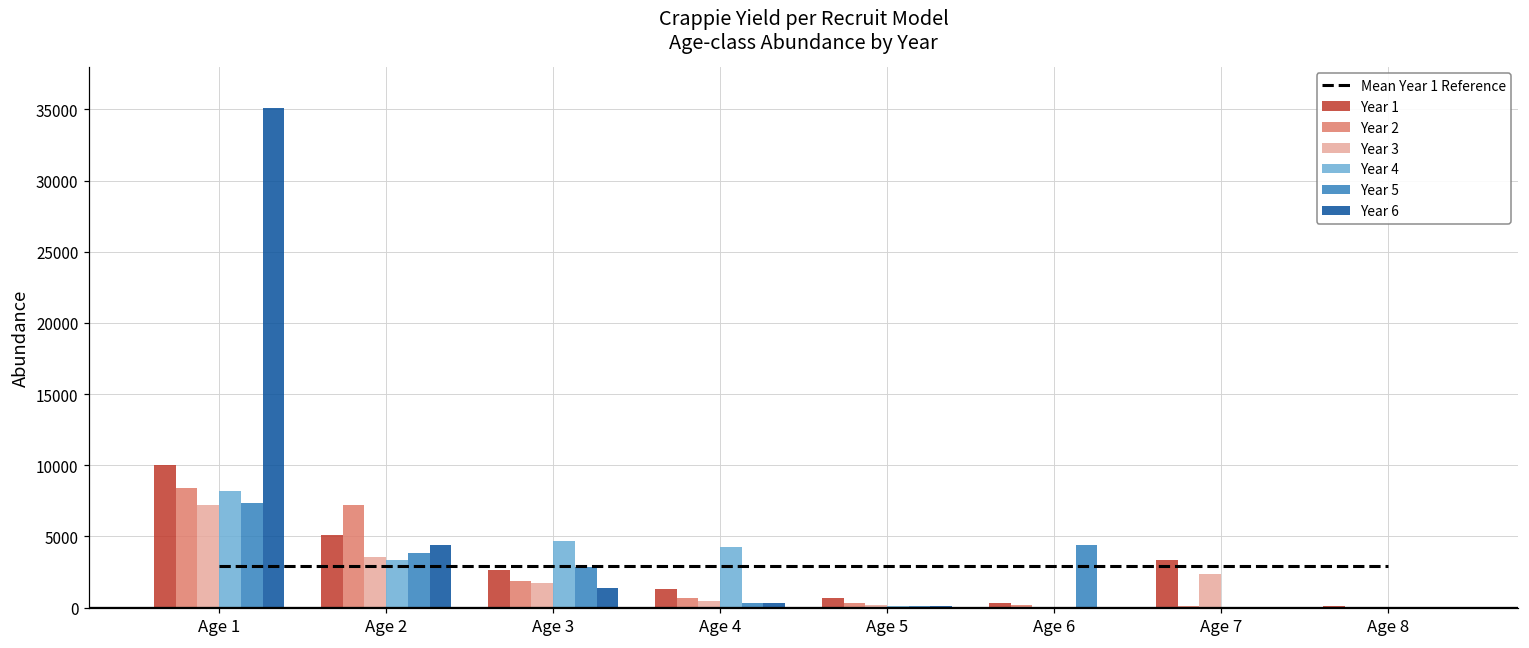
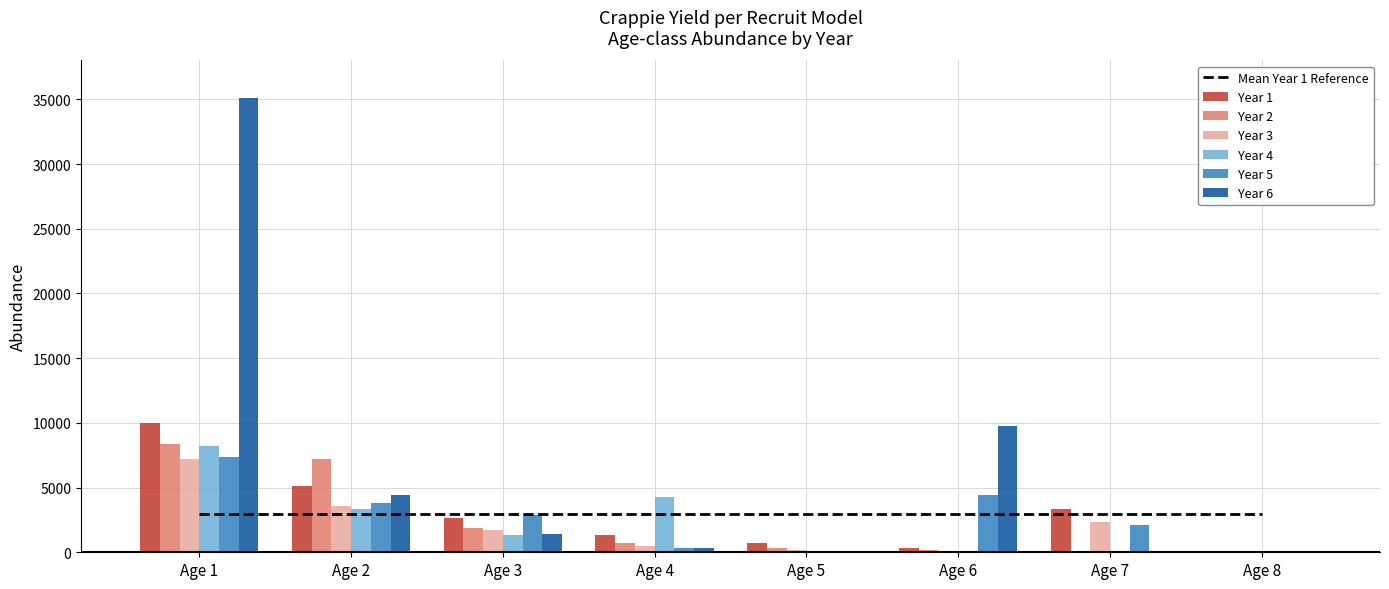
Year 4, Age 3: 4700 -> 1300
Year 6, Age 6: 0 -> 9700
Year 5, Age 7: 0 -> 2100
